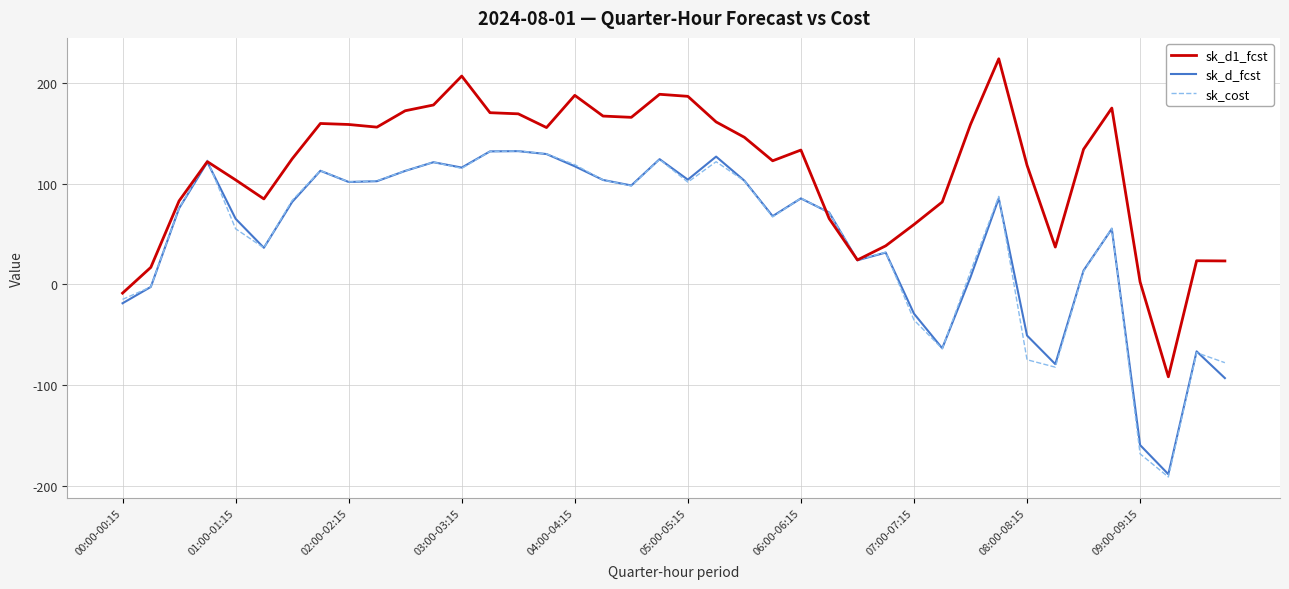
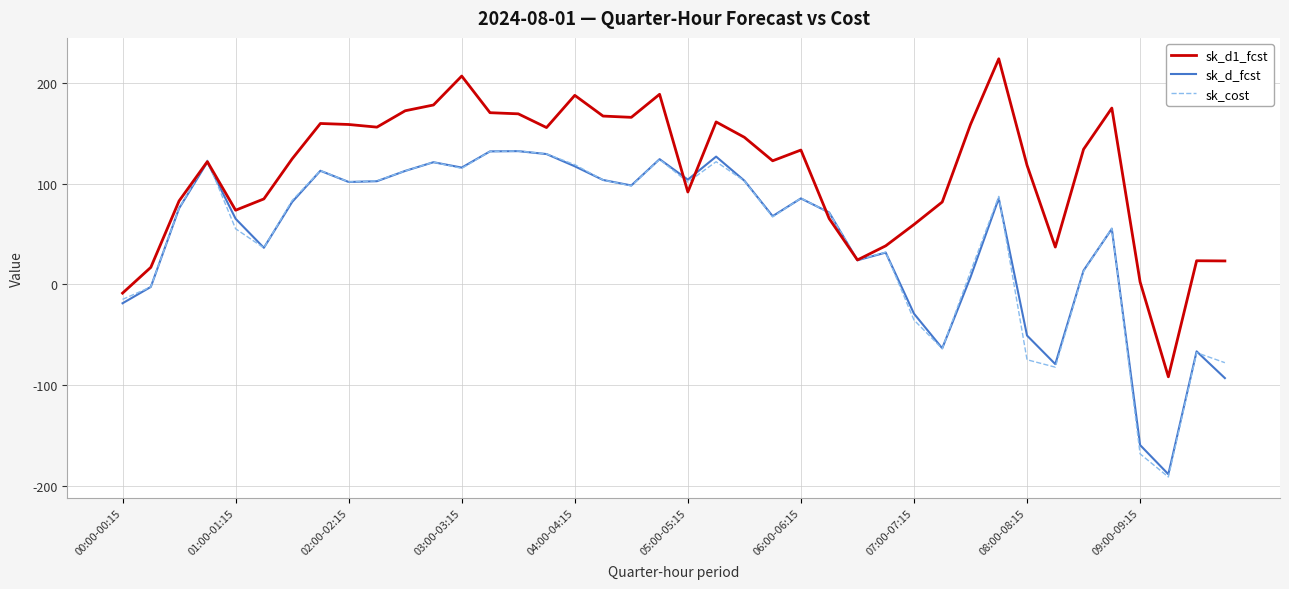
sk_d1_fcst, 01:00-01:15: 104 -> 74
sk_d1_fcst, 05:00-05:15: 187 -> 92
